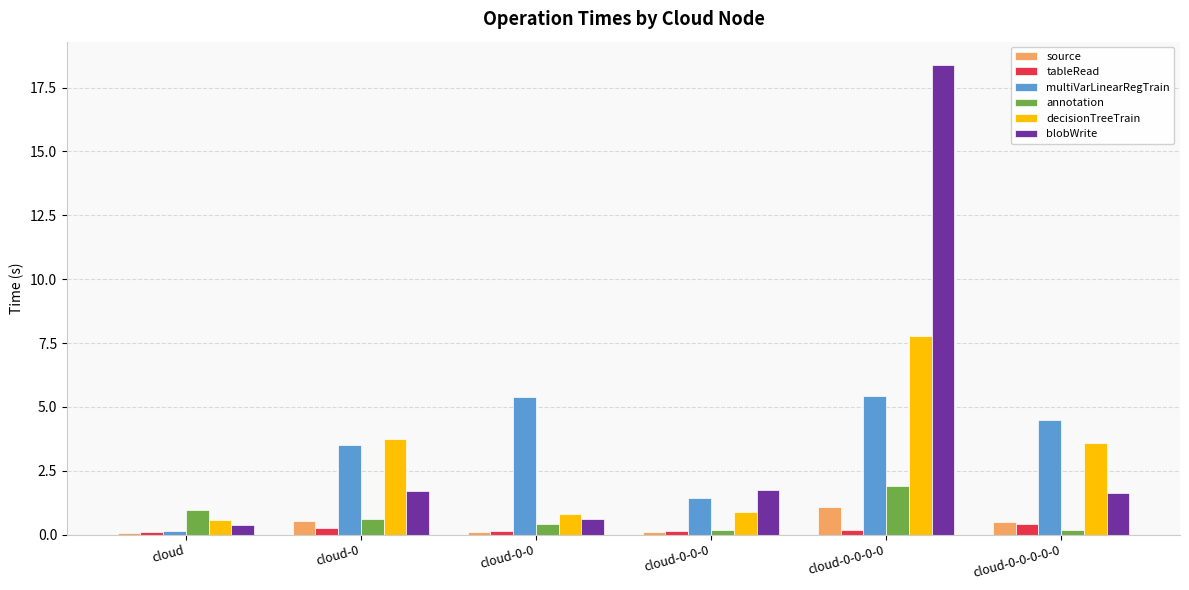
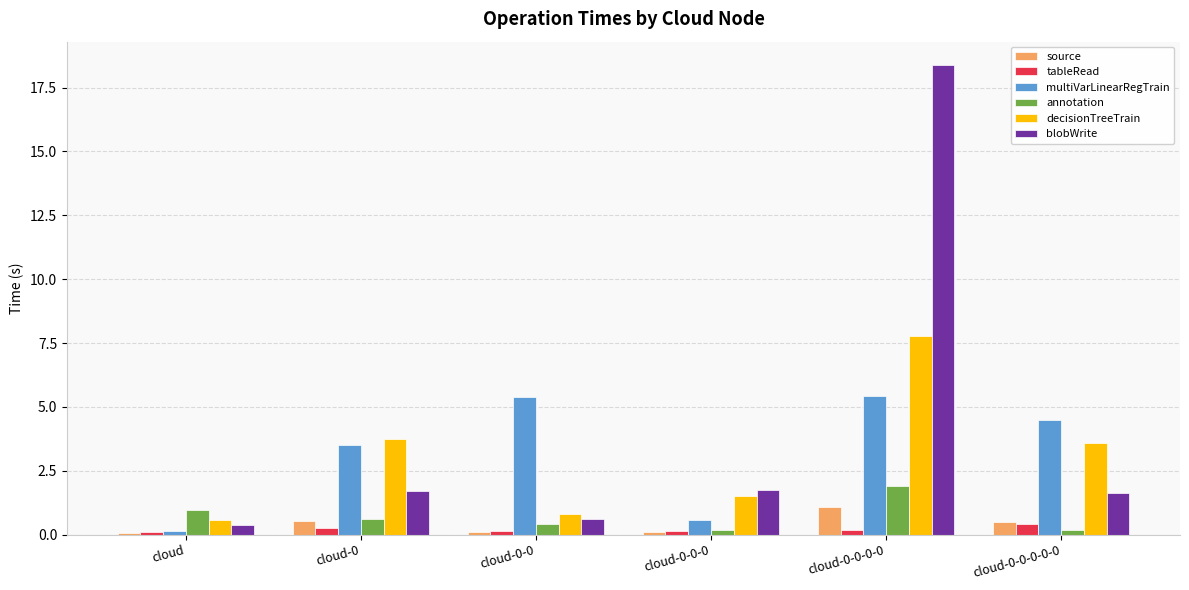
multiVarLinearRegTrain, cloud-0-0-0: 1.4 -> 0.6
decisionTreeTrain, cloud-0-0-0: 0.9 -> 1.5
